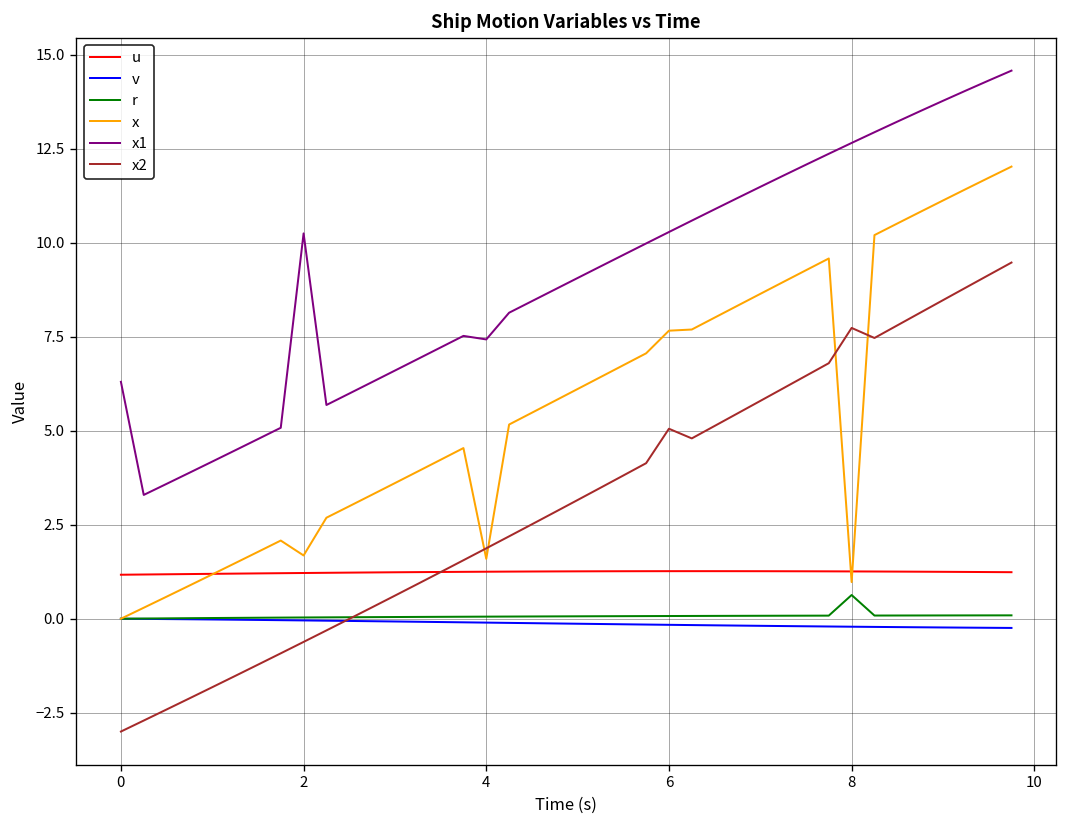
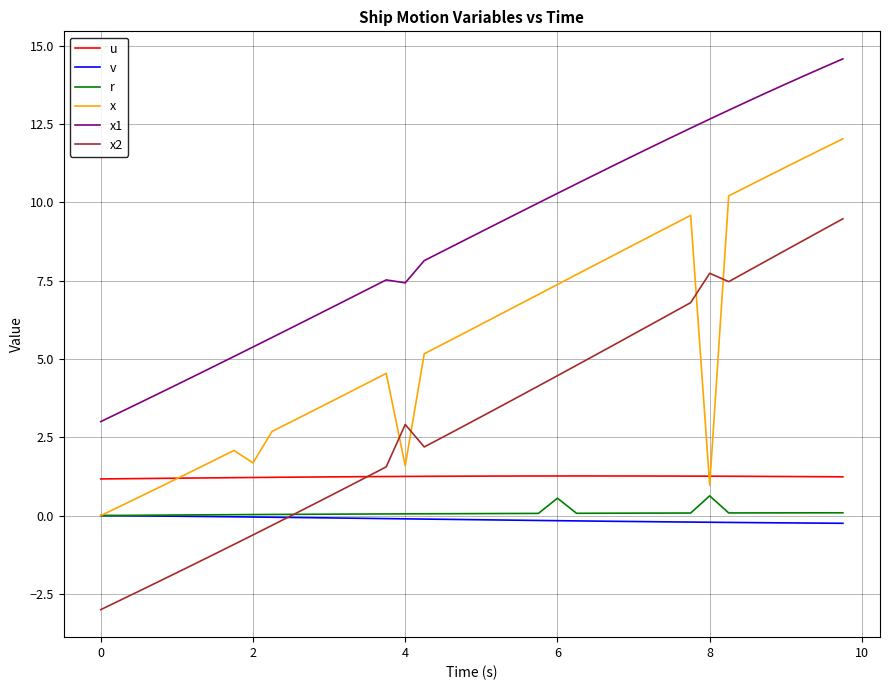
x1, 0: 6.3 -> 3.0
x1, 2: 10.2 -> 5.4
x2, 4: 1.9 -> 2.9
r, 6: 0.1 -> 0.6
x, 6: 7.7 -> 7.4
x2, 6: 5.1 -> 4.5
